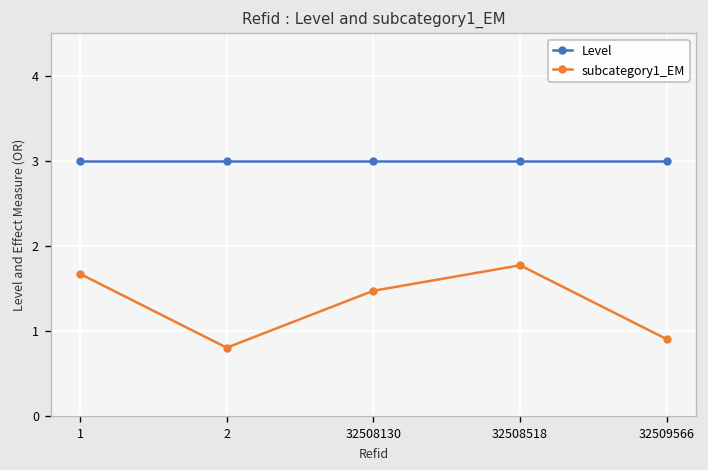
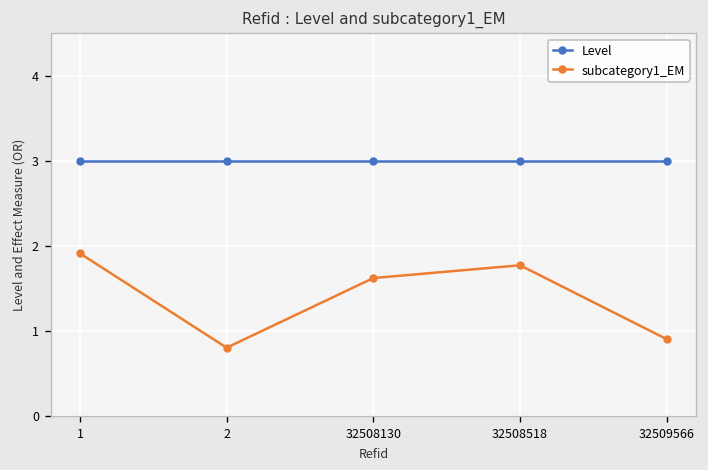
subcategory1_EM, 1: 1.7 -> 1.9
subcategory1_EM, 32508130: 1.5 -> 1.6
